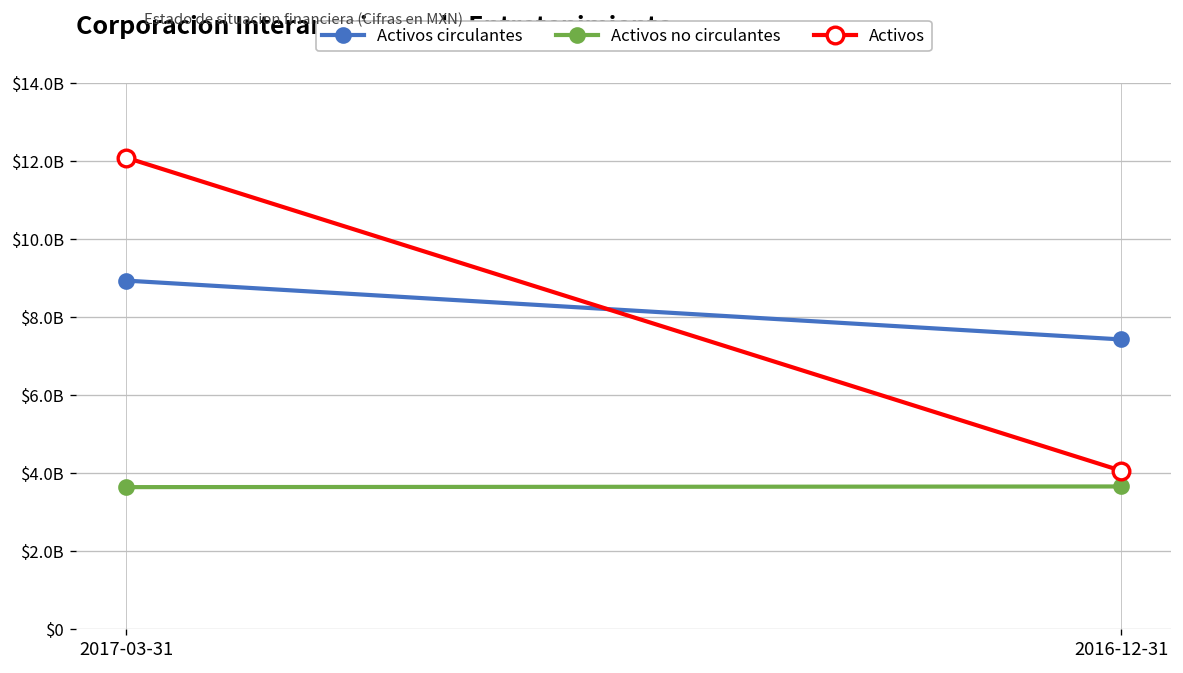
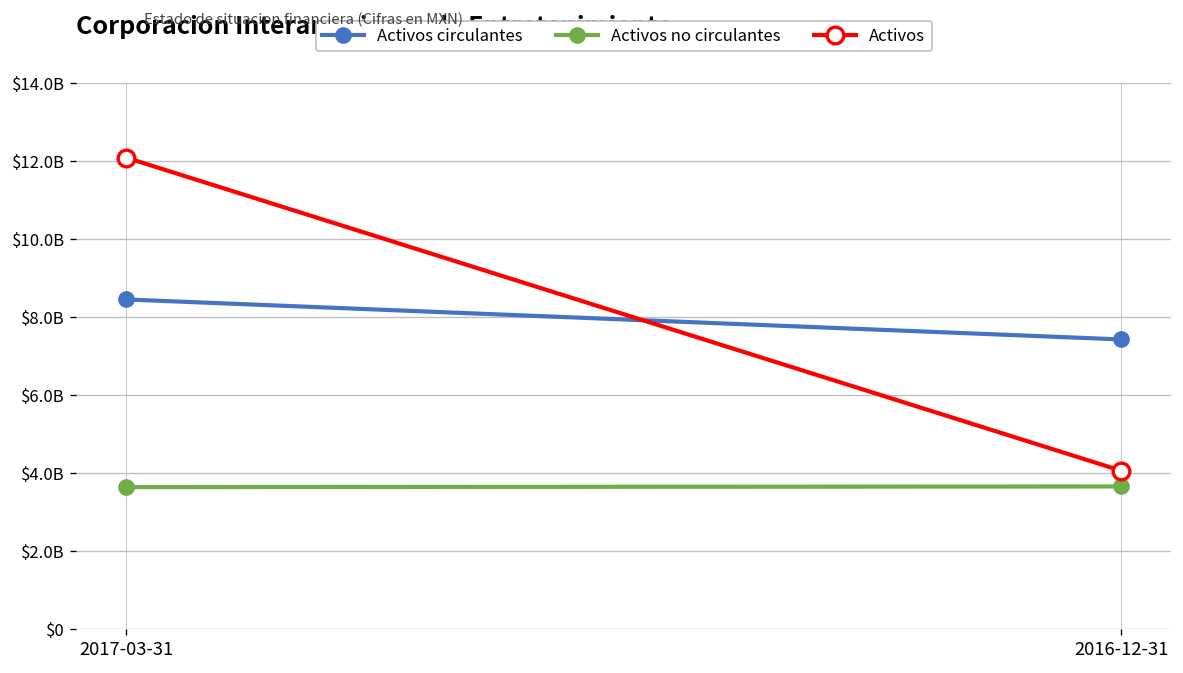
Activos circulantes, 2017-03-31: $8900000000 -> $8500000000
